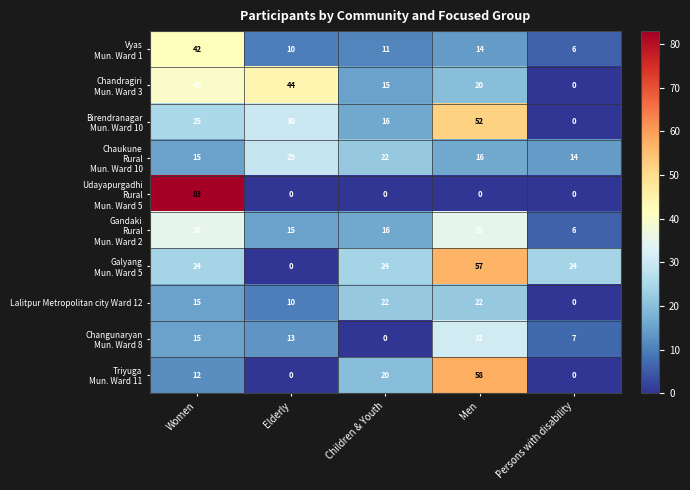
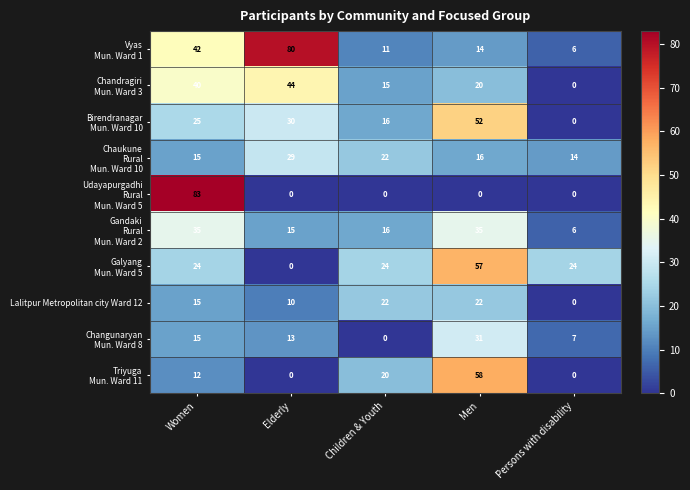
Vyas Mun. Ward 1, Elderly: 10 -> 80
